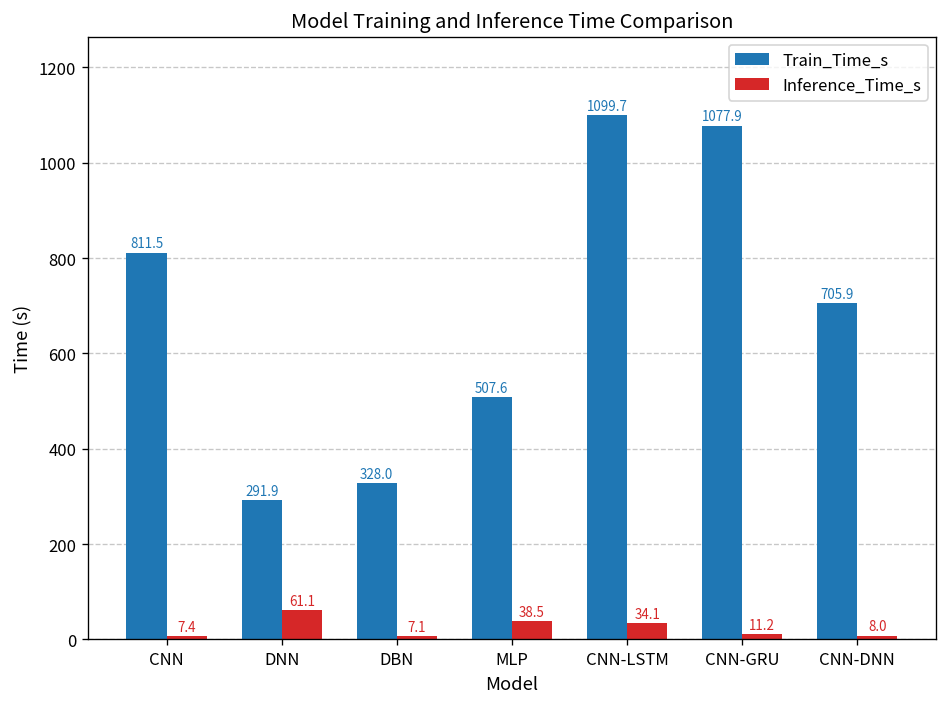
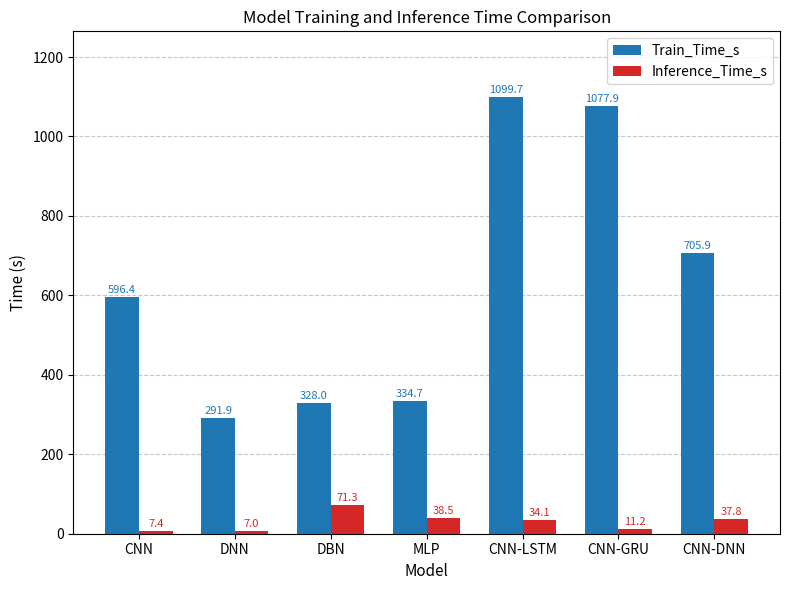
Train_Time_s, CNN: 811.5 -> 596.4
Inference_Time_s, DNN: 61.1 -> 7.0
Inference_Time_s, DBN: 7.1 -> 71.3
Train_Time_s, MLP: 507.6 -> 334.7
Inference_Time_s, CNN-DNN: 8.0 -> 37.8
